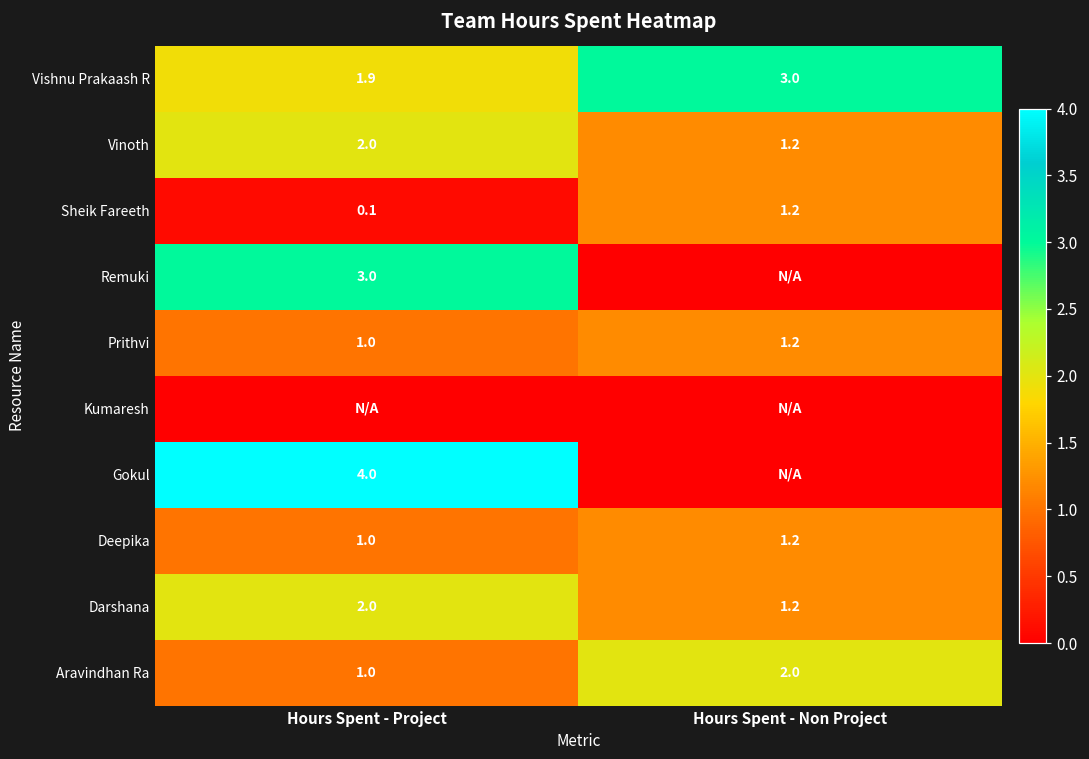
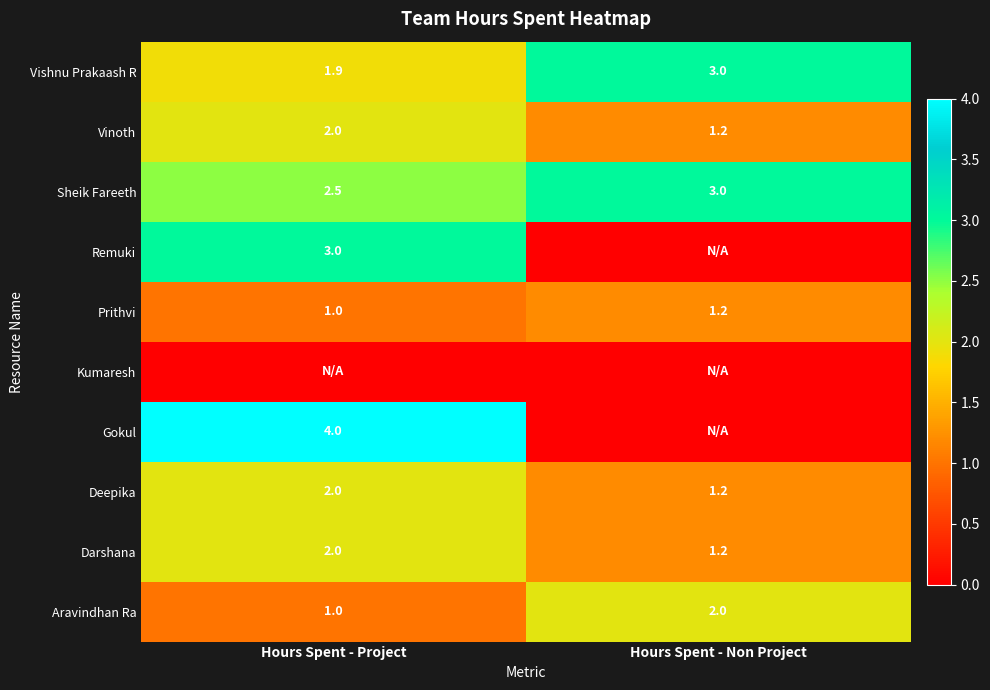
Sheik Fareeth, Hours Spent - Project: 0.1 -> 2.5
Sheik Fareeth, Hours Spent - Non Project: 1.2 -> 3.0
Deepika, Hours Spent - Project: 1.0 -> 2.0
